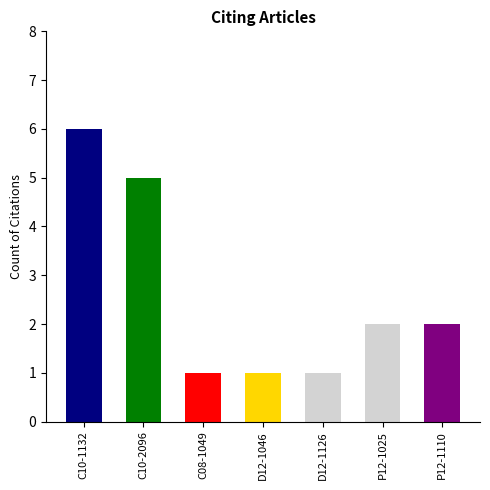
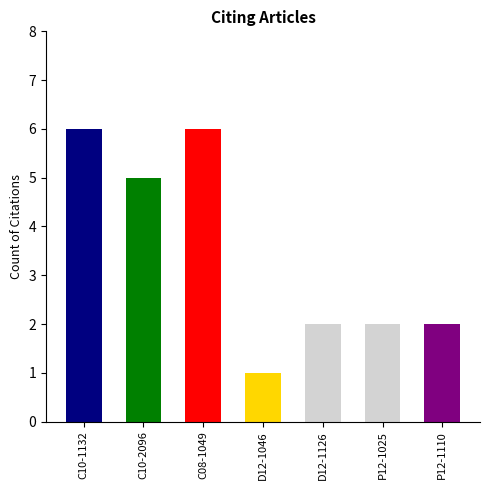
C08-1049: 1 -> 6
D12-1126: 1 -> 2
